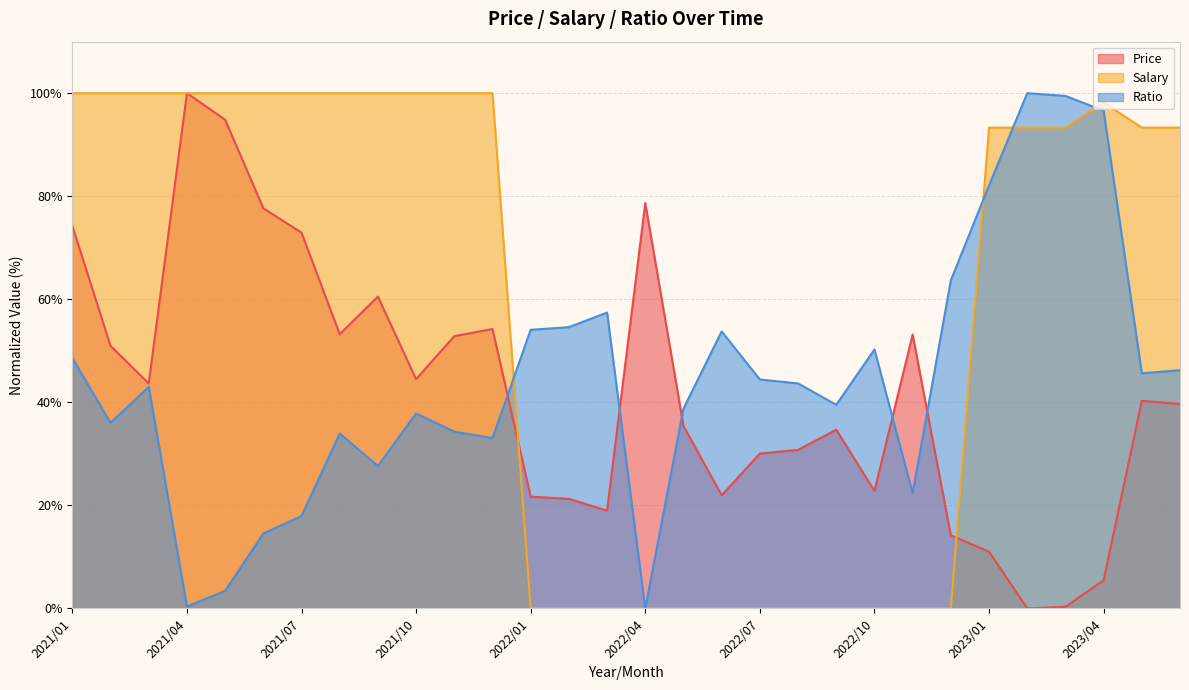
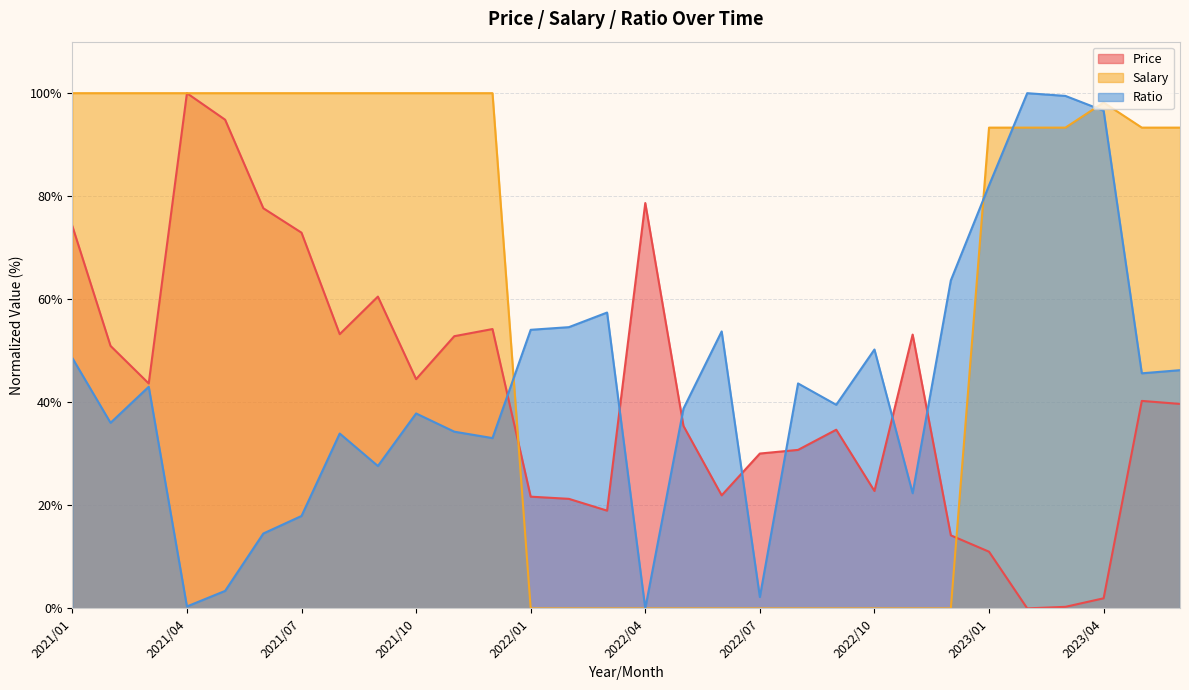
Ratio, 2022/07: 44% -> 2%
Price, 2023/04: 5% -> 2%
